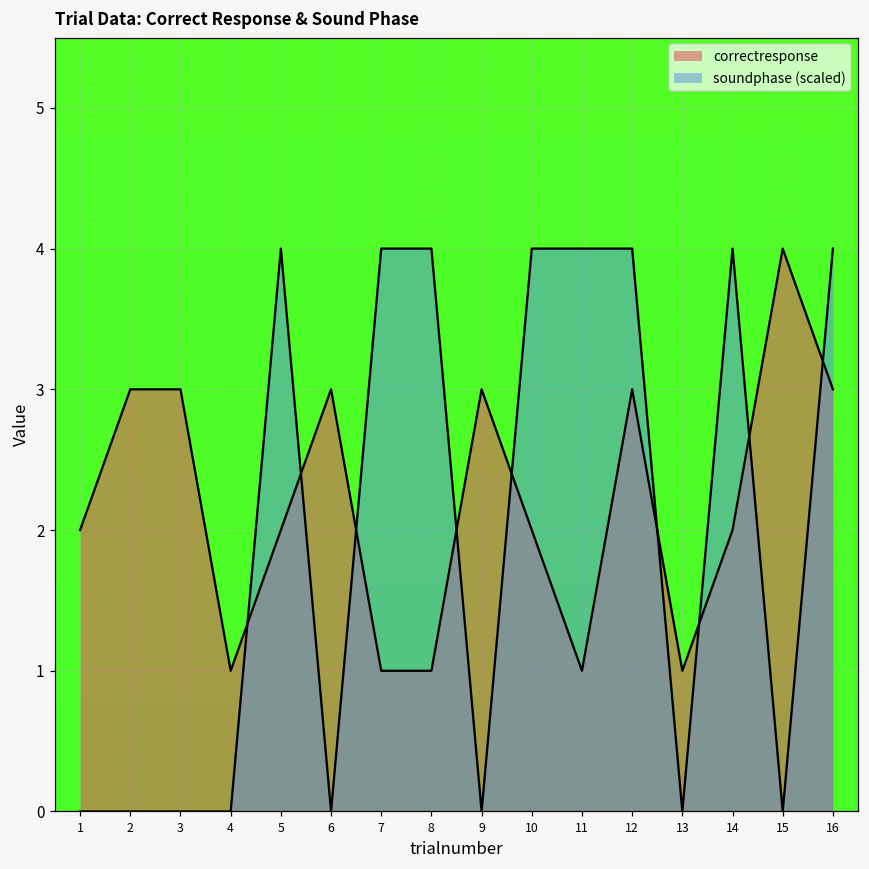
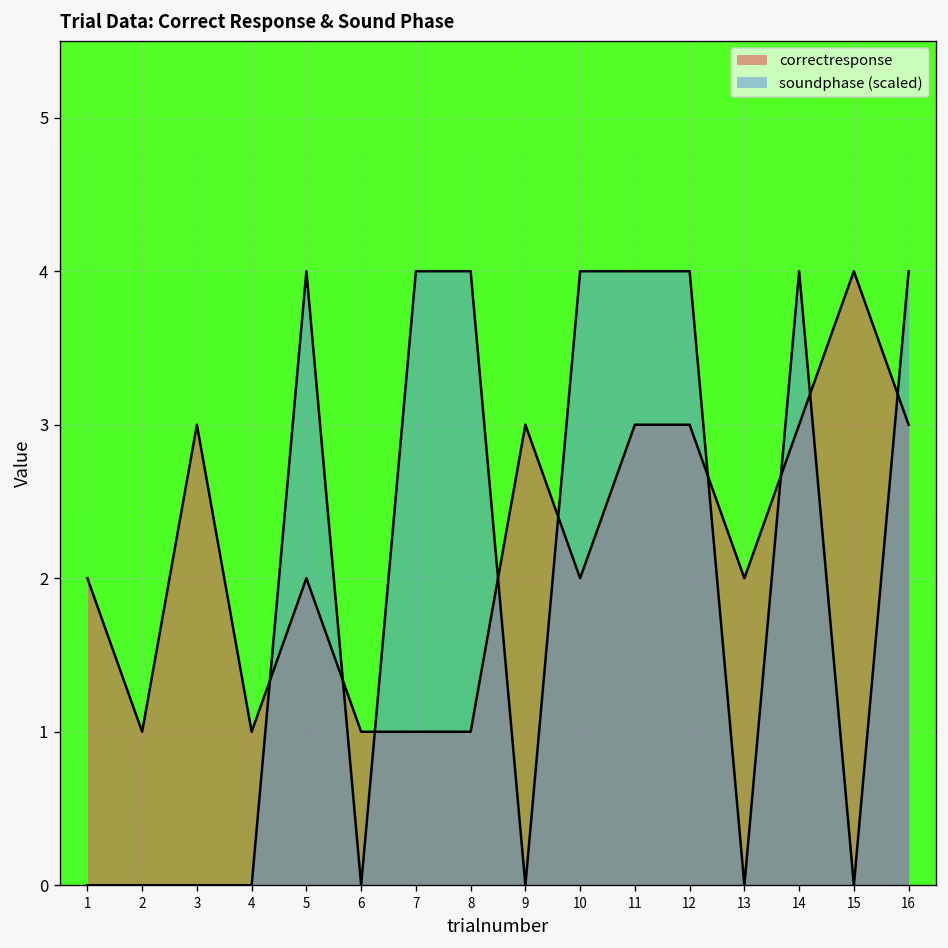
correctresponse, 2: 3 -> 1
correctresponse, 6: 3 -> 1
correctresponse, 11: 1 -> 3
correctresponse, 13: 1 -> 2
correctresponse, 14: 2 -> 3
